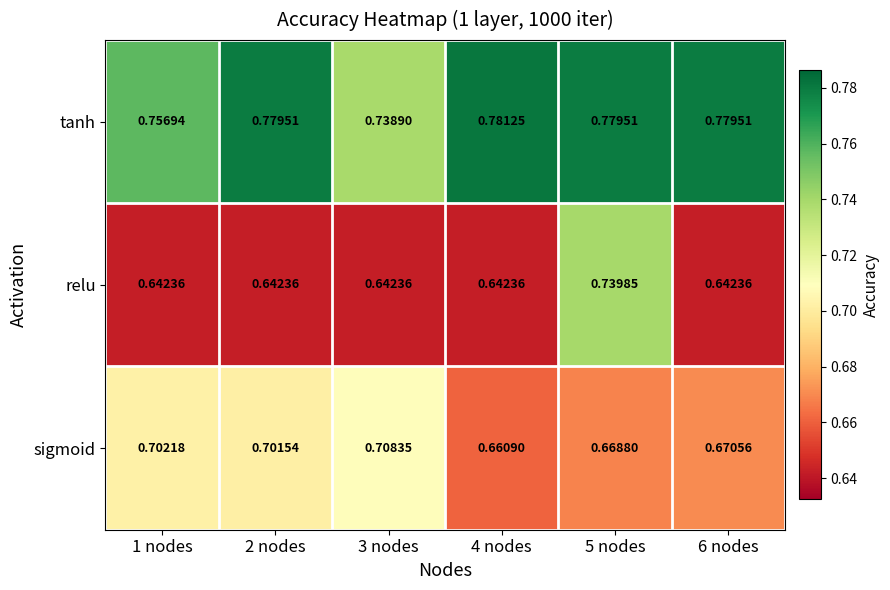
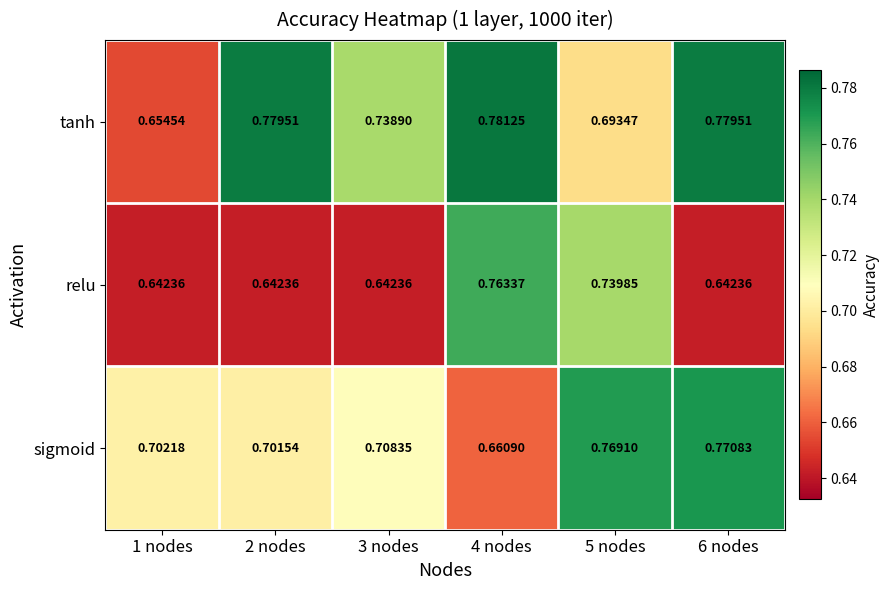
tanh, 1 nodes: 0.75694 -> 0.65454
tanh, 5 nodes: 0.77951 -> 0.69347
relu, 4 nodes: 0.64236 -> 0.76337
sigmoid, 5 nodes: 0.66880 -> 0.76910
sigmoid, 6 nodes: 0.67056 -> 0.77083
